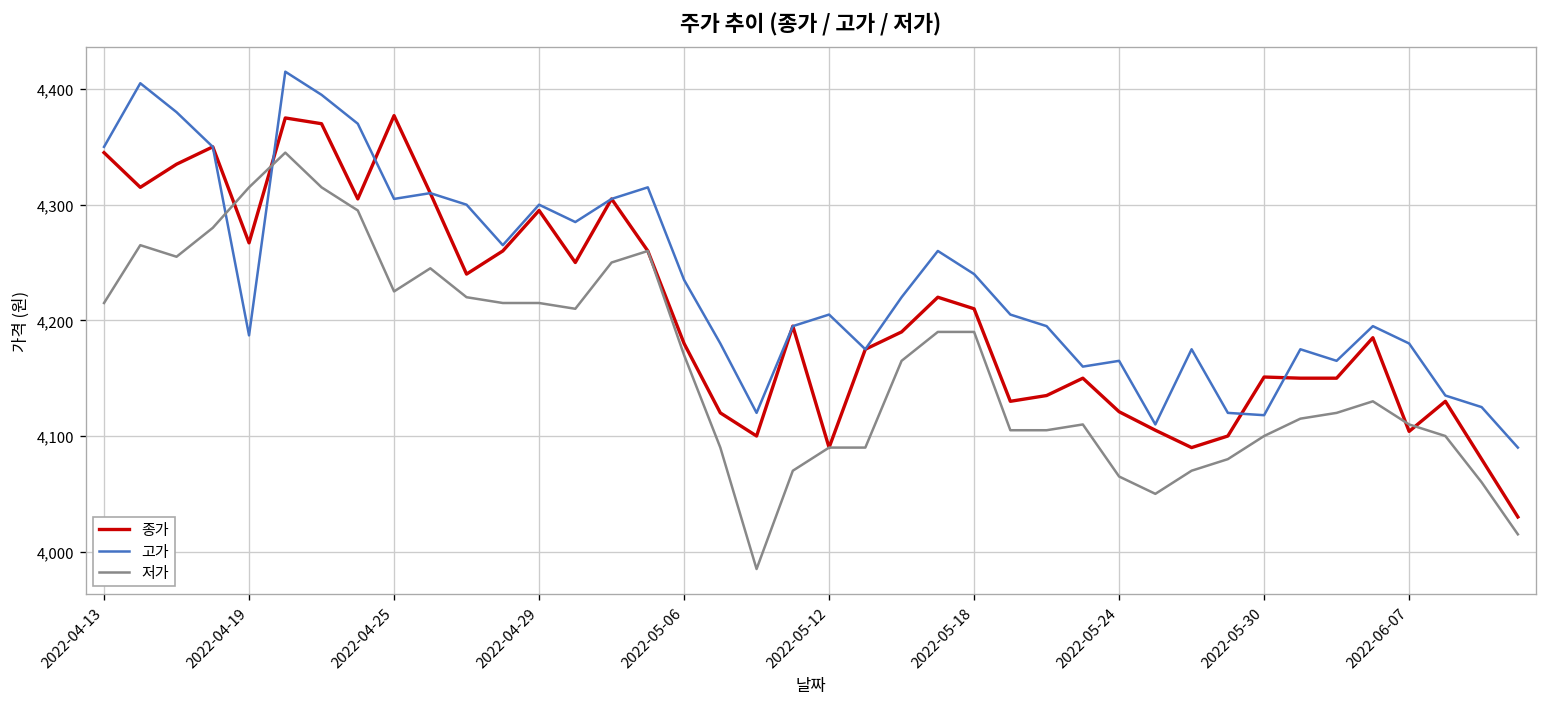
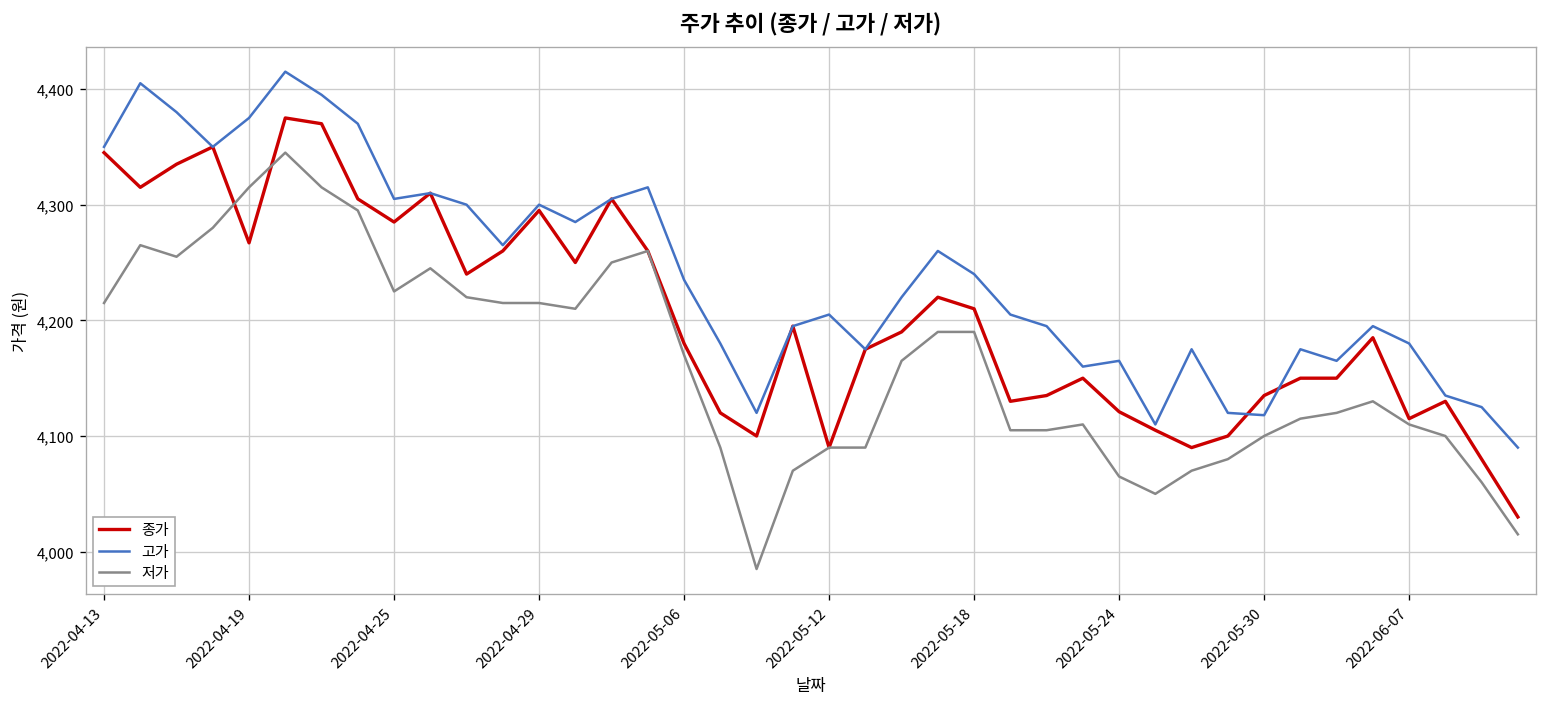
고가, 2022-04-19: 4,190 -> 4,380
종가, 2022-04-25: 4,380 -> 4,290
종가, 2022-05-30: 4,150 -> 4,140
종가, 2022-06-07: 4,100 -> 4,120
